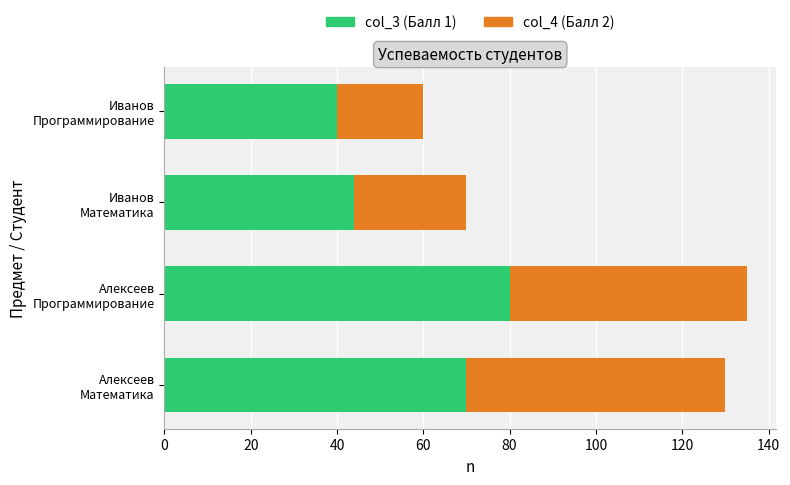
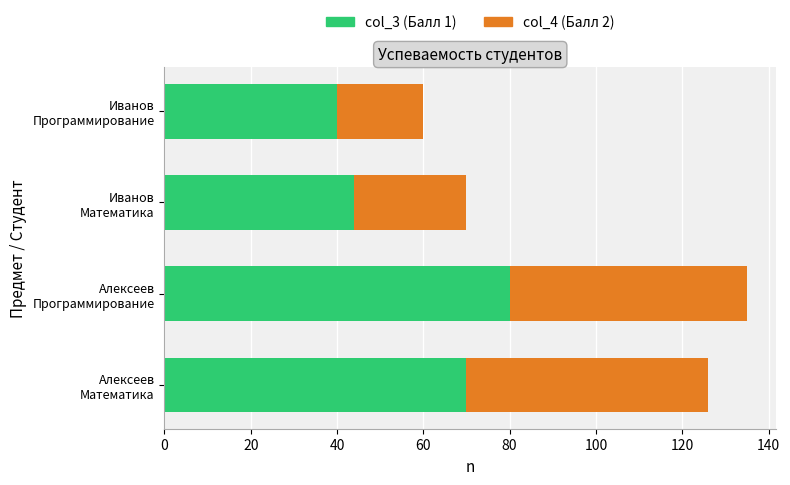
col_4 (Балл 2), Алексеев Математика: 60 -> 56
